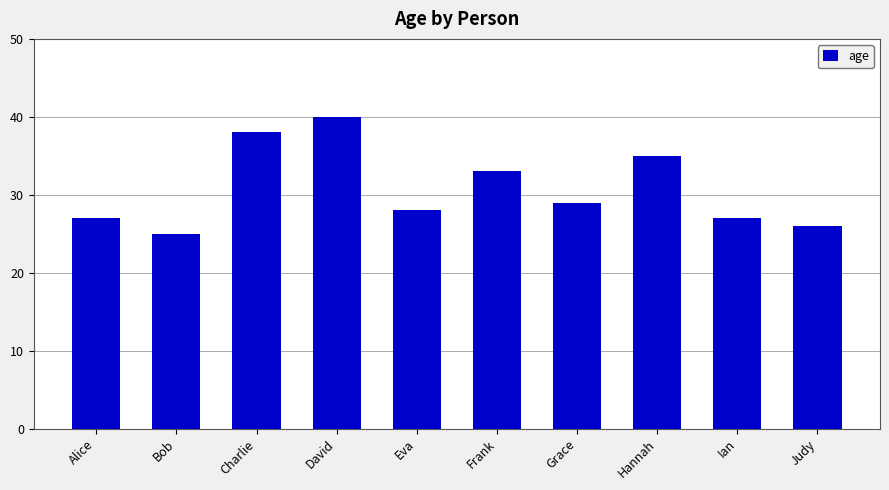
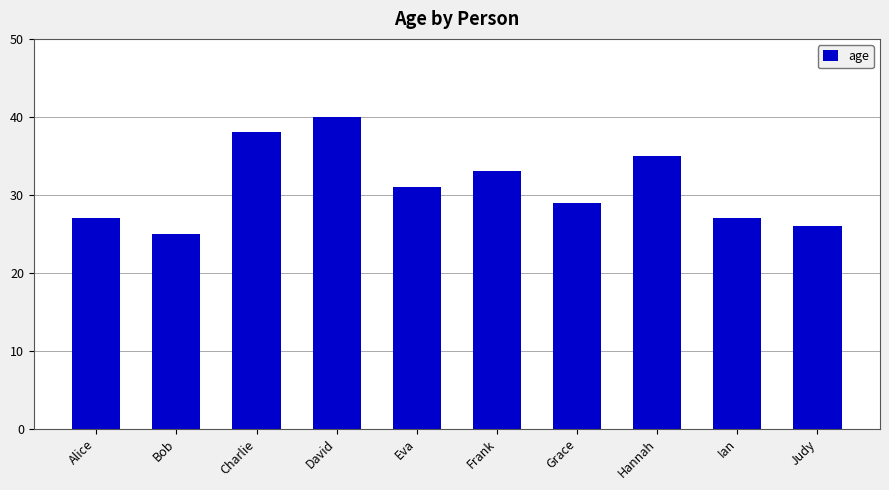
Eva: 28 -> 31
